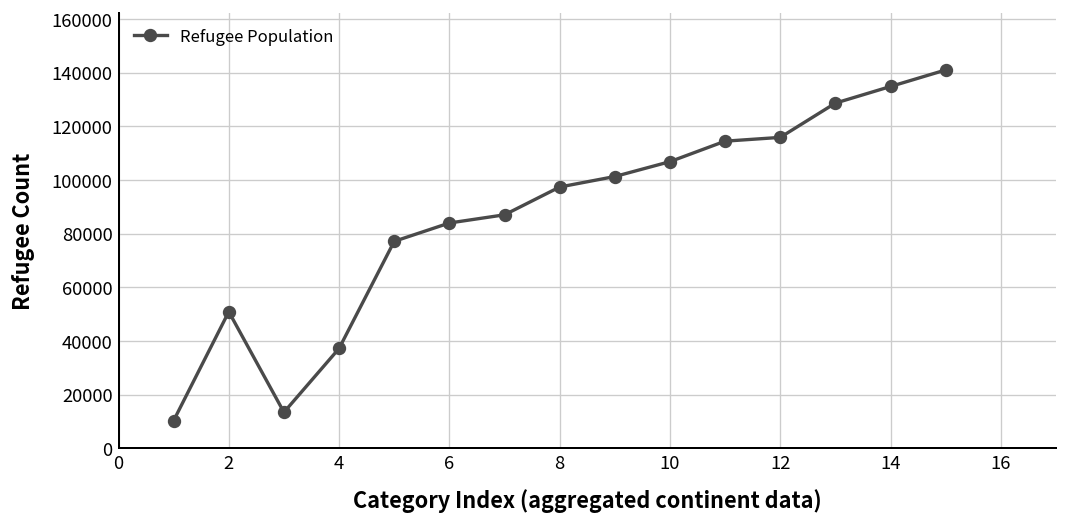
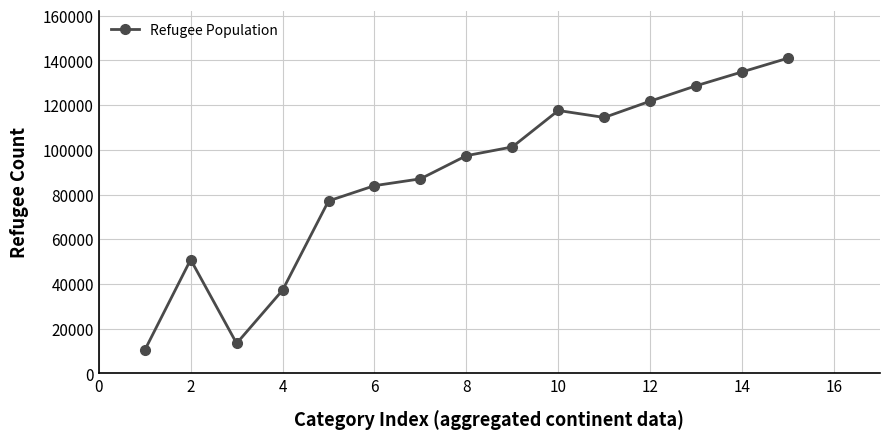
10: 107000 -> 118000
12: 116000 -> 122000
